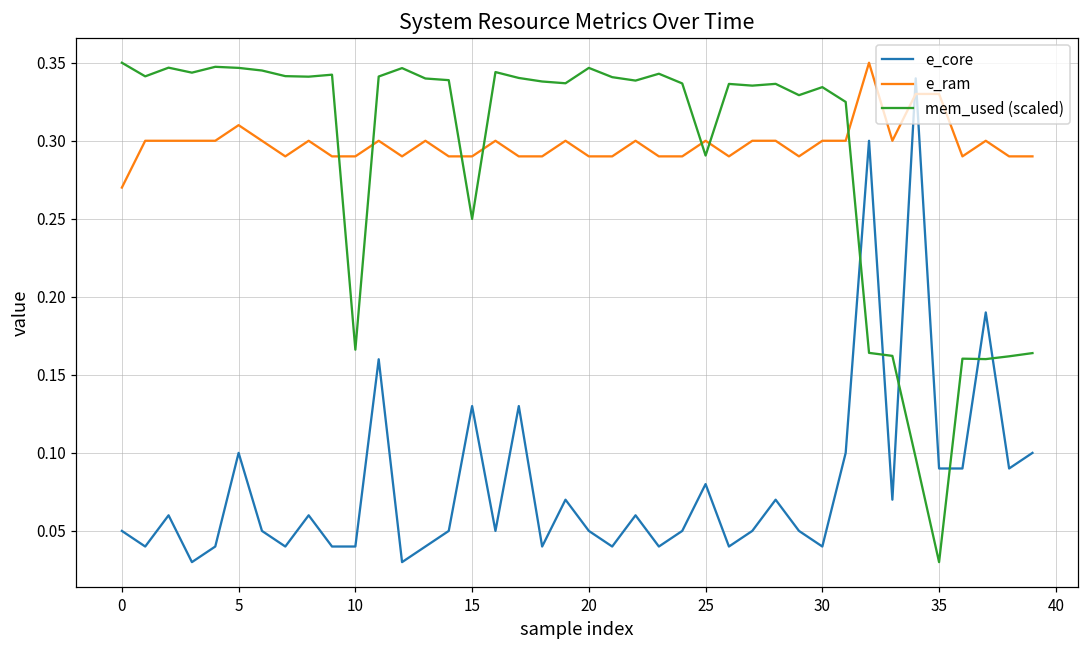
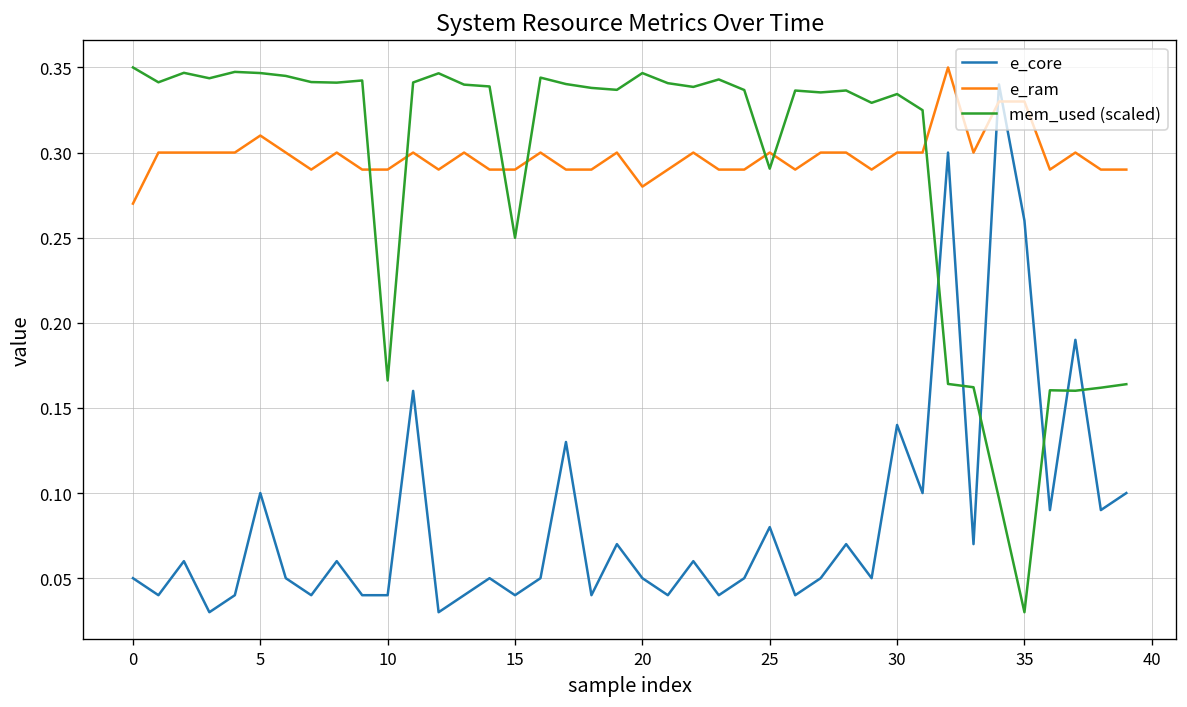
e_core, 15: 0.13 -> 0.04
e_ram, 20: 0.29 -> 0.28
e_core, 30: 0.04 -> 0.14
e_core, 35: 0.09 -> 0.26
